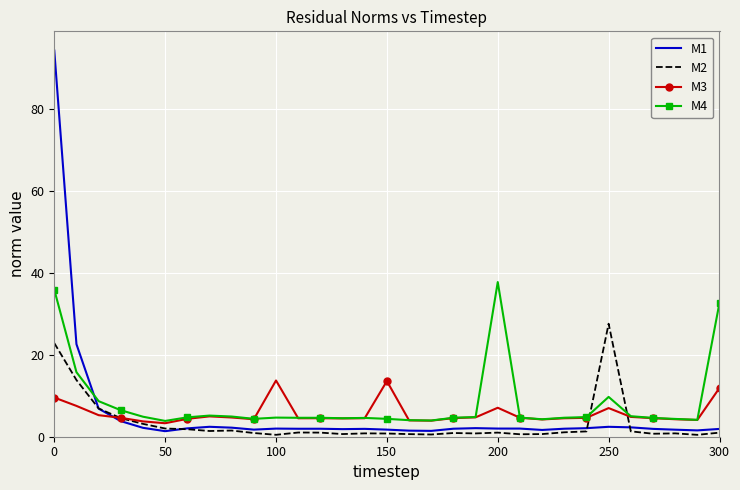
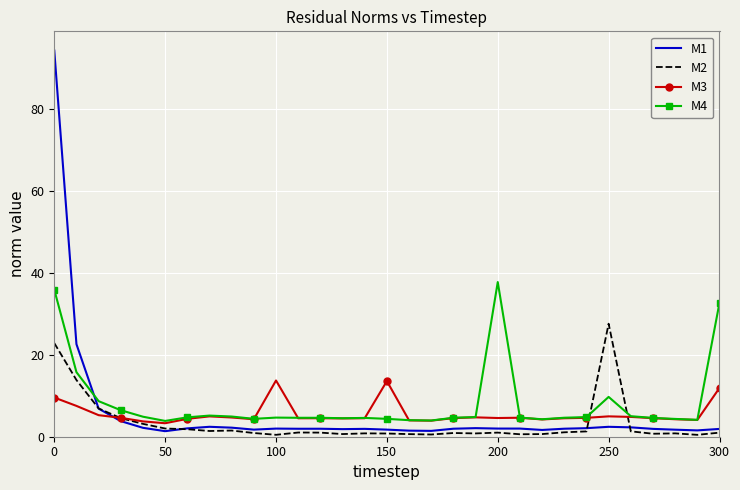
M3, 200: 7 -> 5
M3, 250: 7 -> 5
